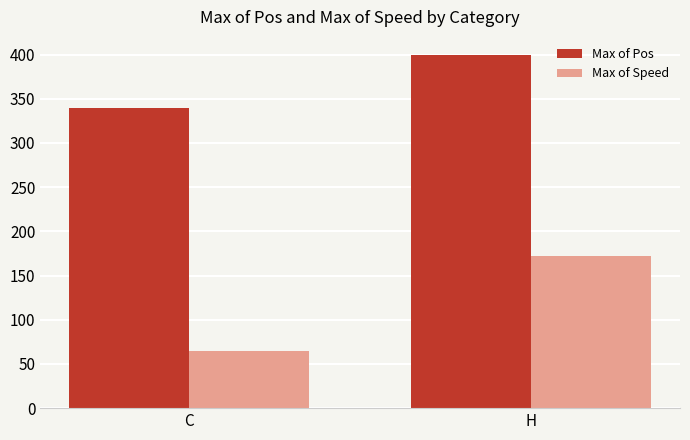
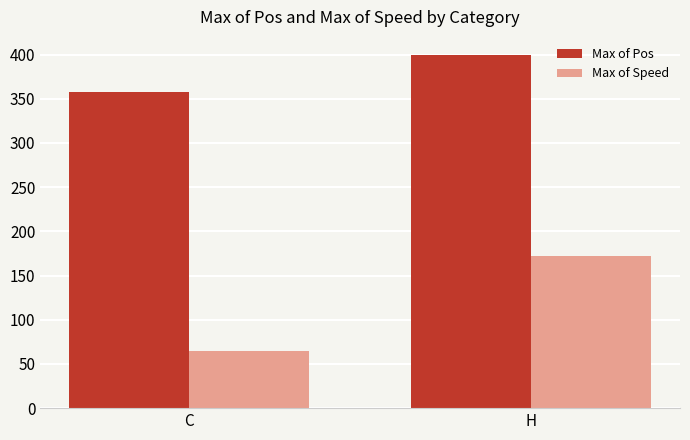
Max of Pos, C: 340 -> 360
